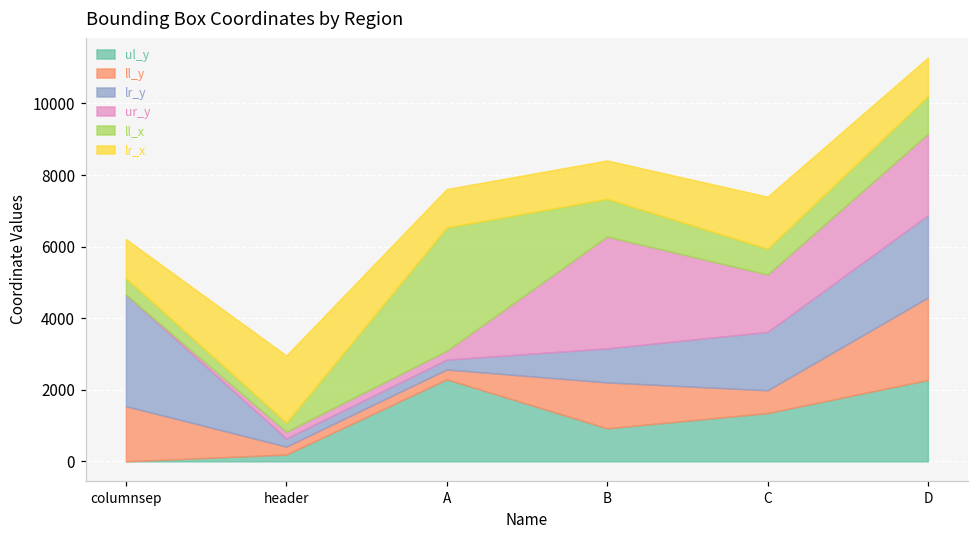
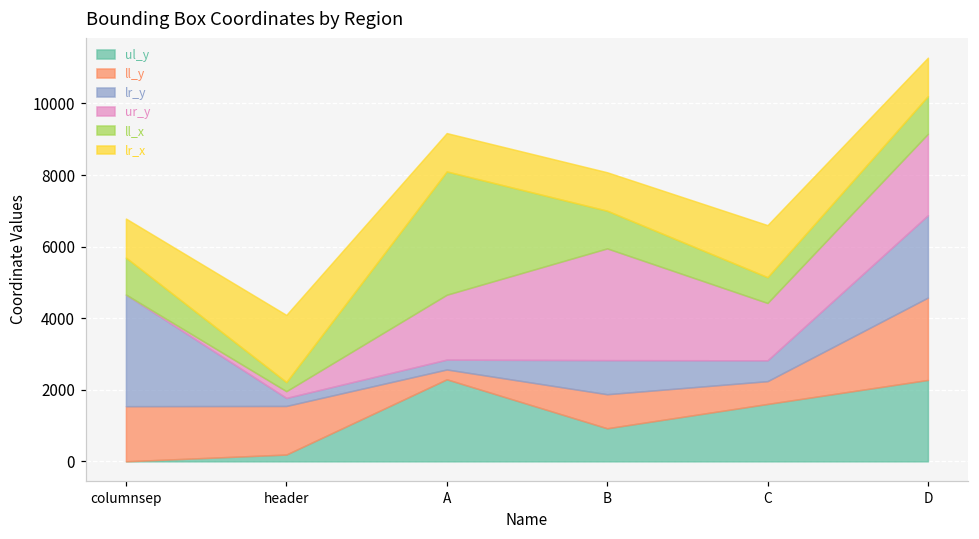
ll_x, columnsep: 500 -> 1000
ll_y, header: 200 -> 1400
ur_y, A: 200 -> 1800
ll_y, B: 1300 -> 1000
ul_y, C: 1300 -> 1600
lr_y, C: 1600 -> 600
